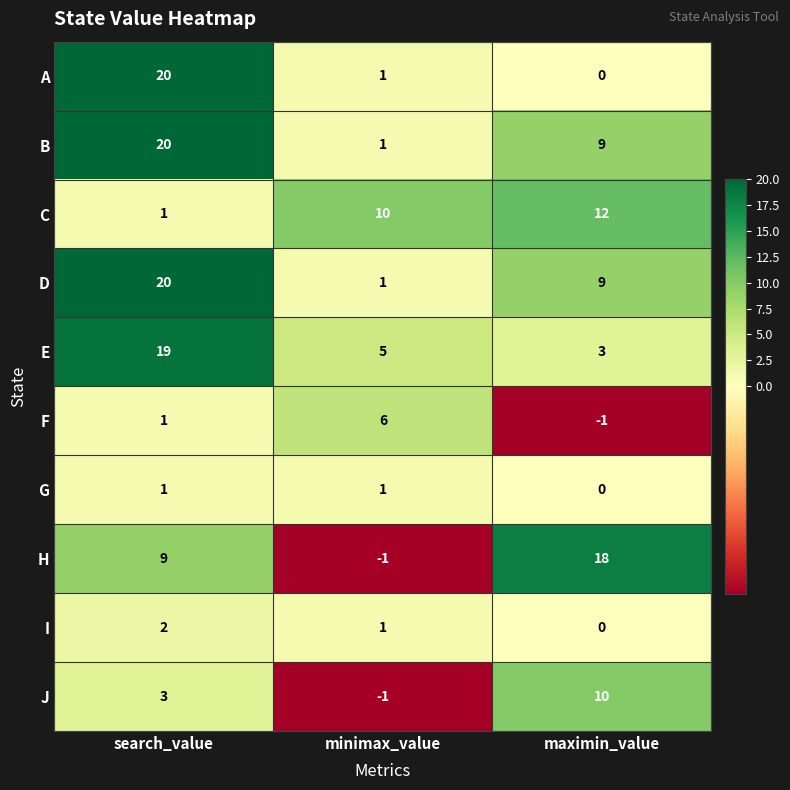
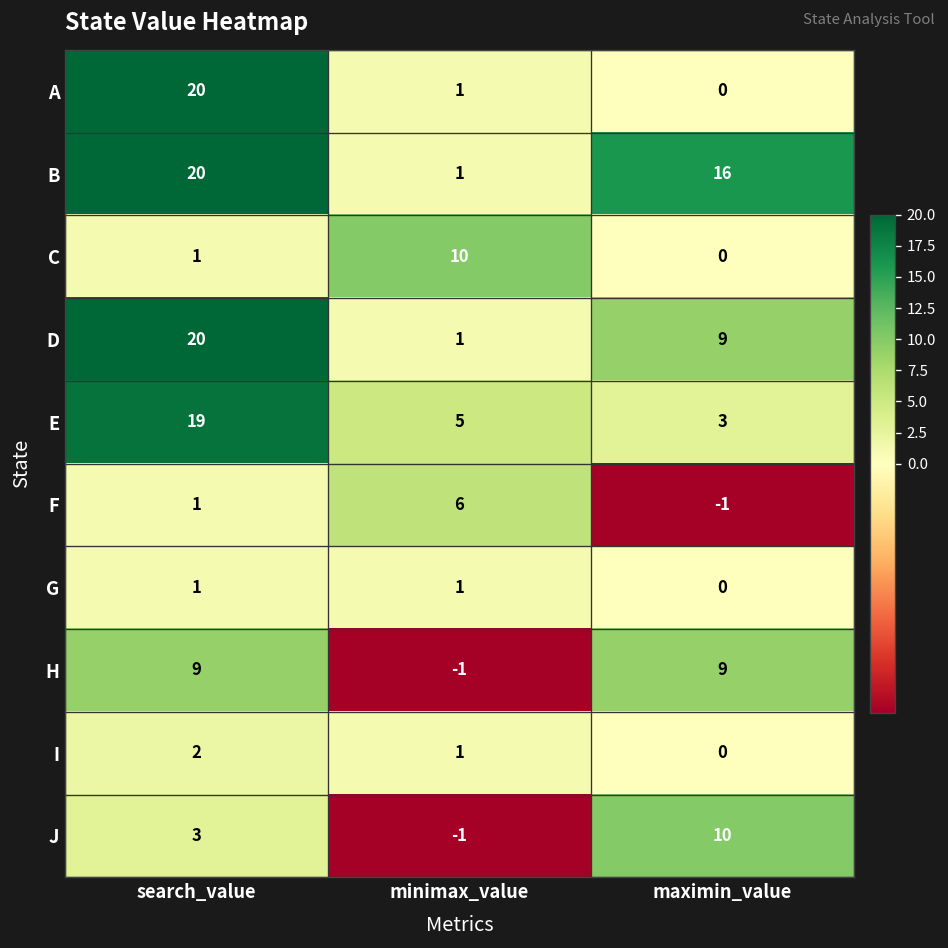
B, maximin_value: 9 -> 16
C, maximin_value: 12 -> 0
H, maximin_value: 18 -> 9
